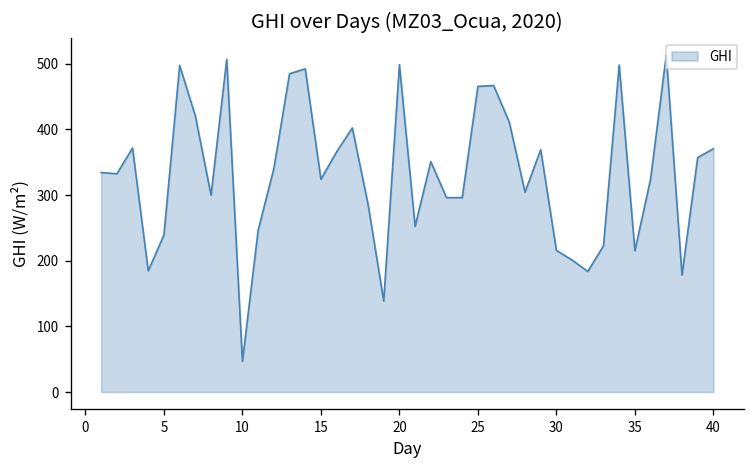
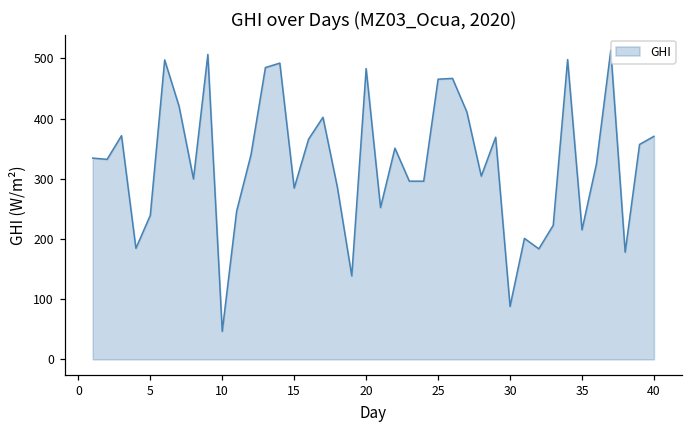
15: 320 -> 280
20: 500 -> 480
30: 220 -> 90
